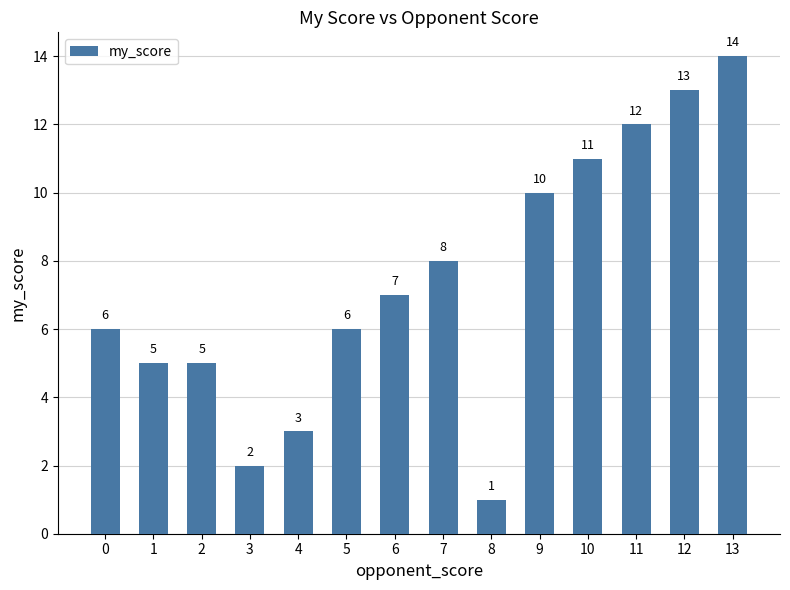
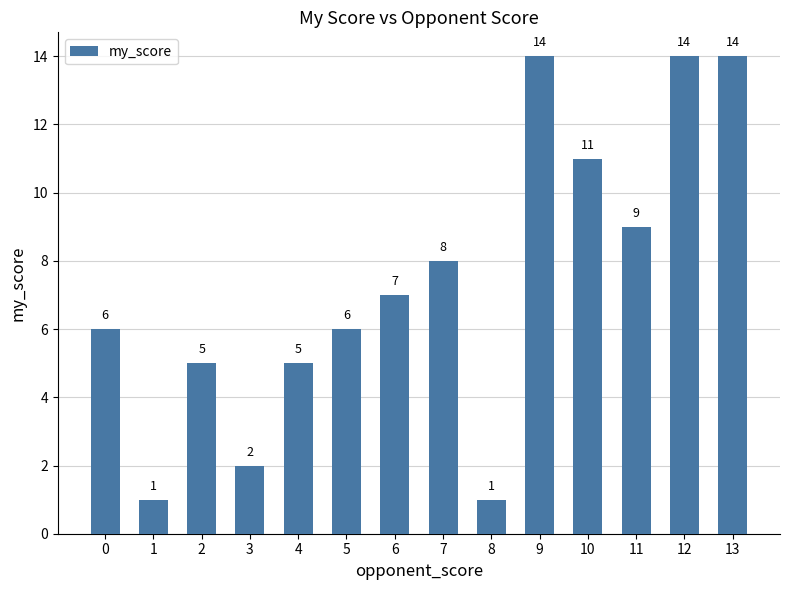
1: 5 -> 1
4: 3 -> 5
9: 10 -> 14
11: 12 -> 9
12: 13 -> 14
